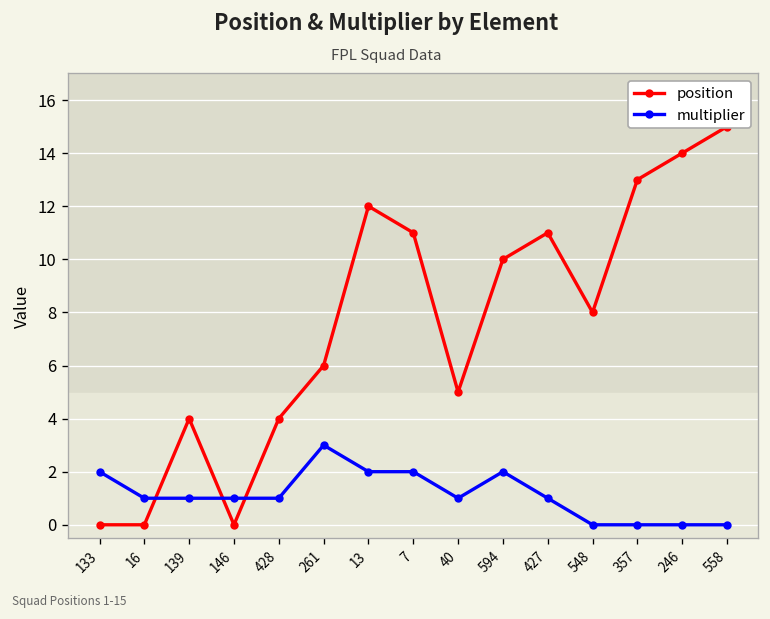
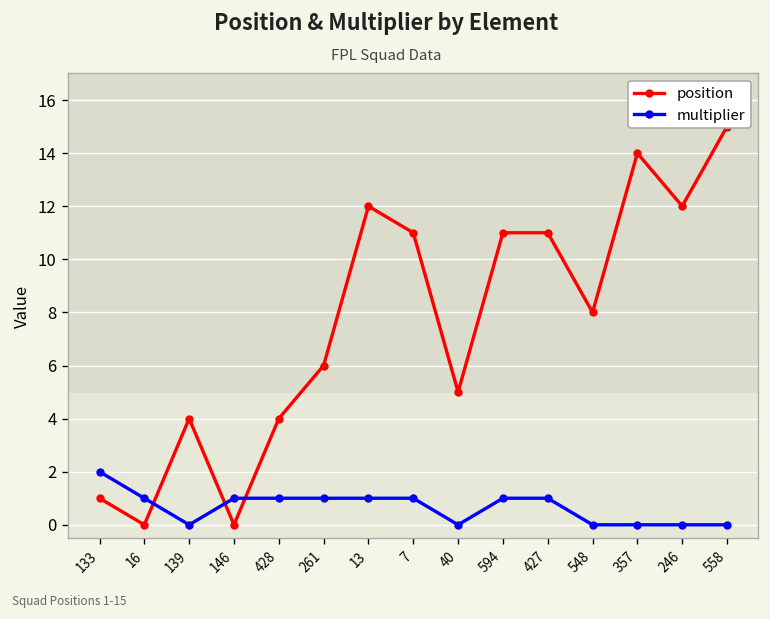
position, 133: 0 -> 1
multiplier, 139: 1 -> 0
multiplier, 261: 3 -> 1
multiplier, 13: 2 -> 1
multiplier, 7: 2 -> 1
multiplier, 40: 1 -> 0
position, 594: 10 -> 11
multiplier, 594: 2 -> 1
position, 357: 13 -> 14
position, 246: 14 -> 12
